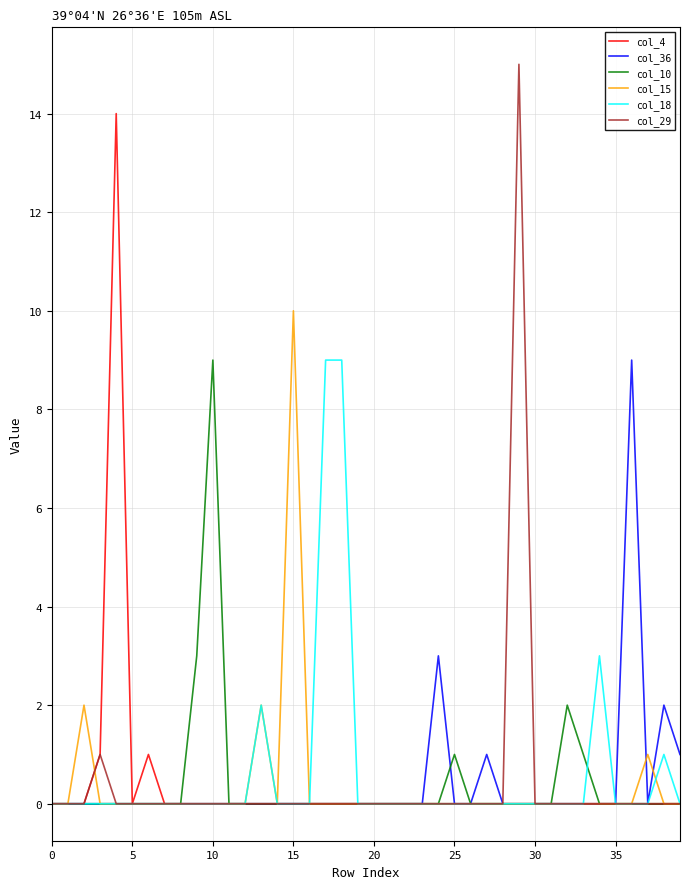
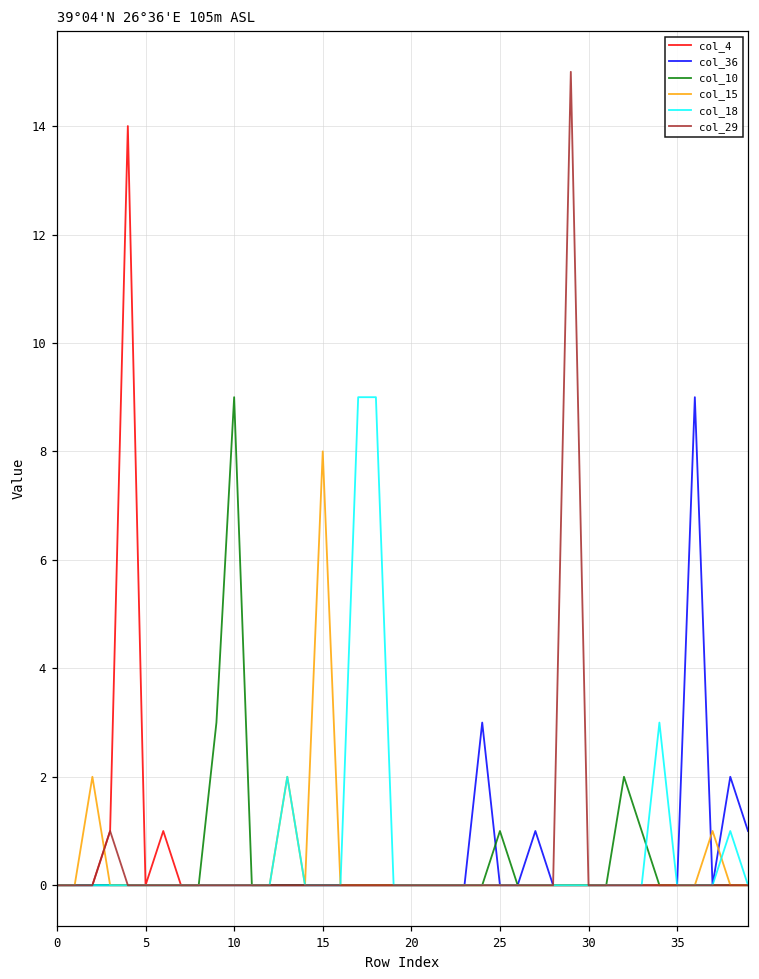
col_15, 15: 10 -> 8
